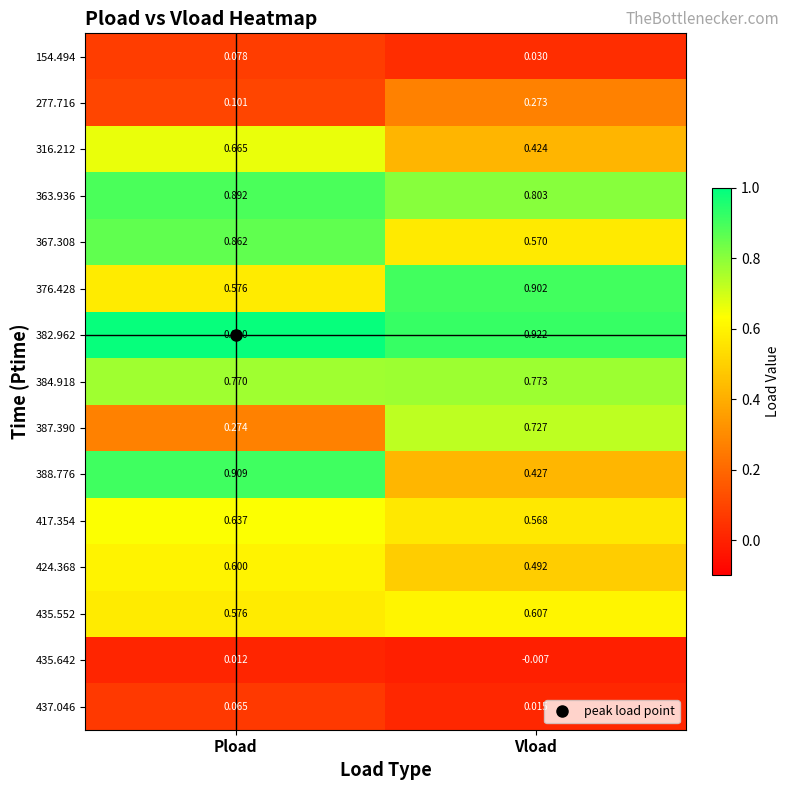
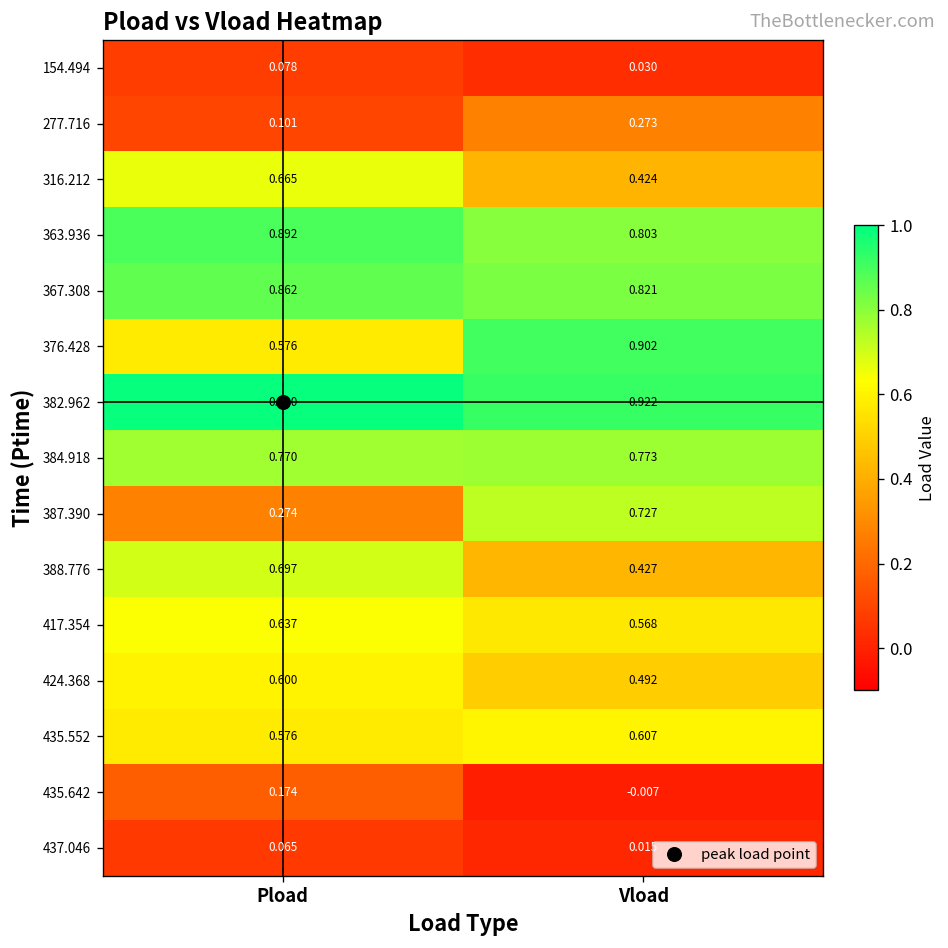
367.308, Vload: 0.570 -> 0.821
388.776, Pload: 0.909 -> 0.697
435.642, Pload: 0.012 -> 0.174
